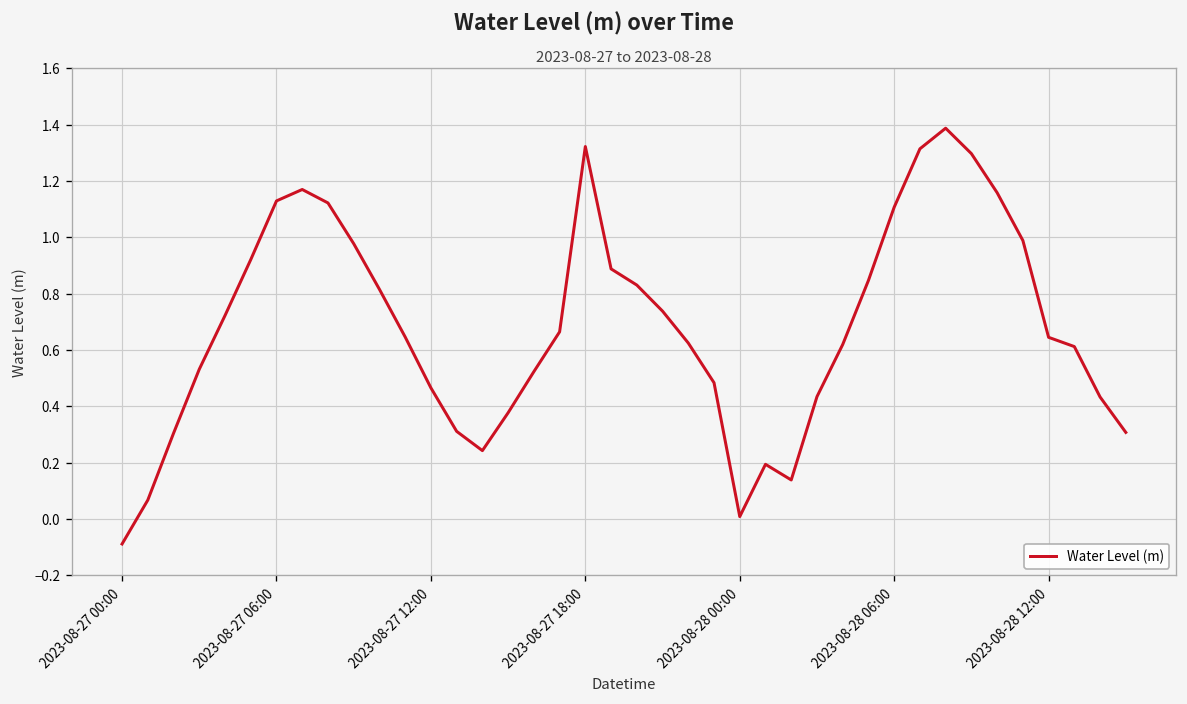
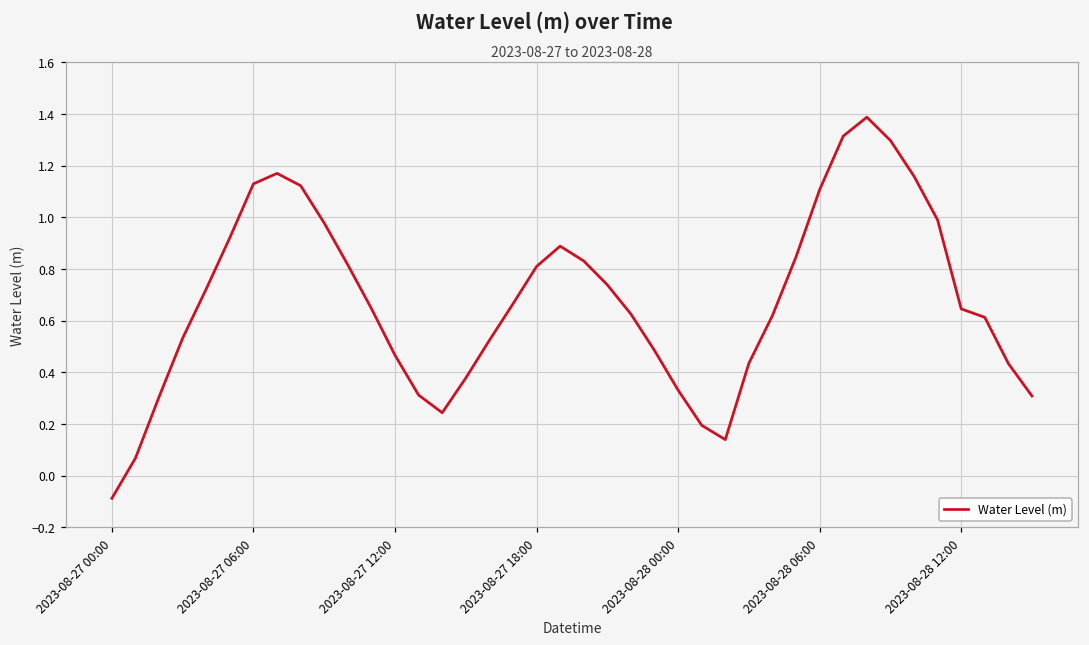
2023-08-27 18:00: 1.32 -> 0.81
2023-08-28 00:00: 0.01 -> 0.33
